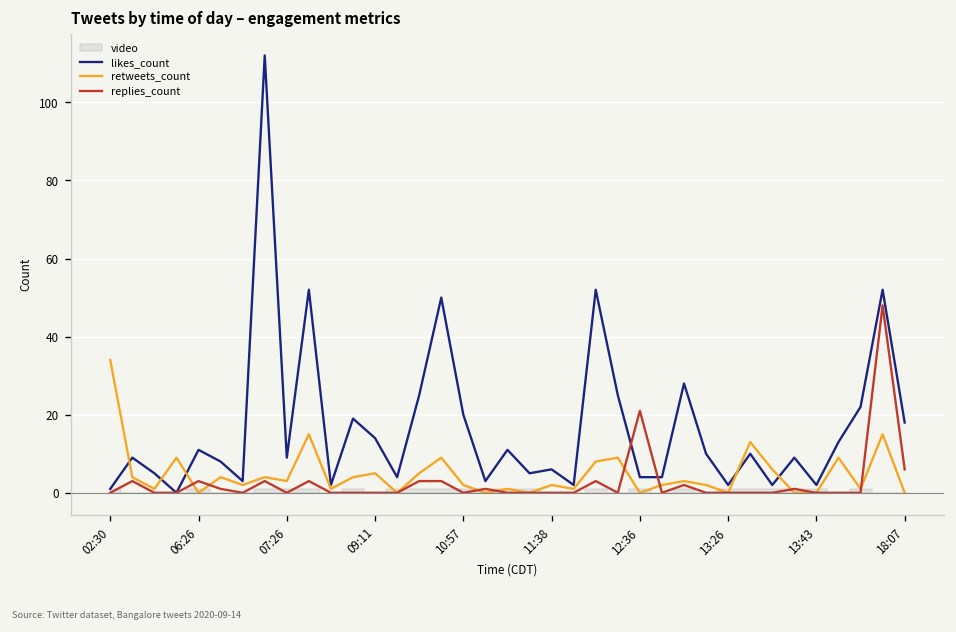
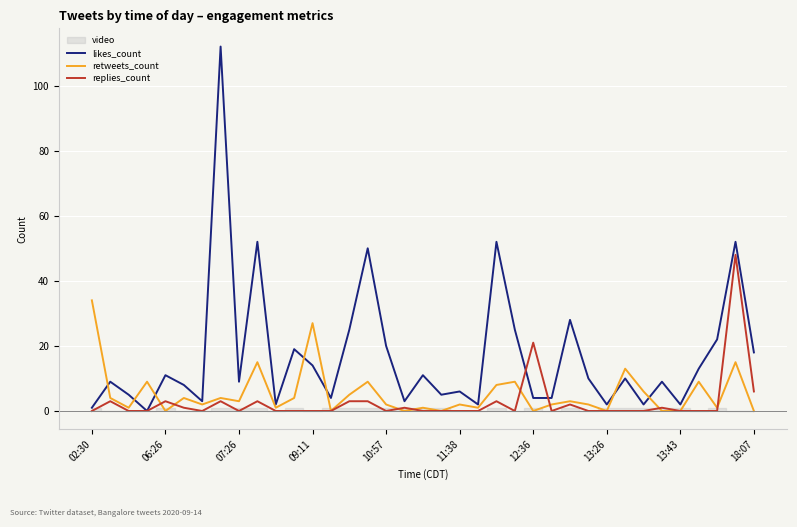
retweets_count, 09:11: 5 -> 27
